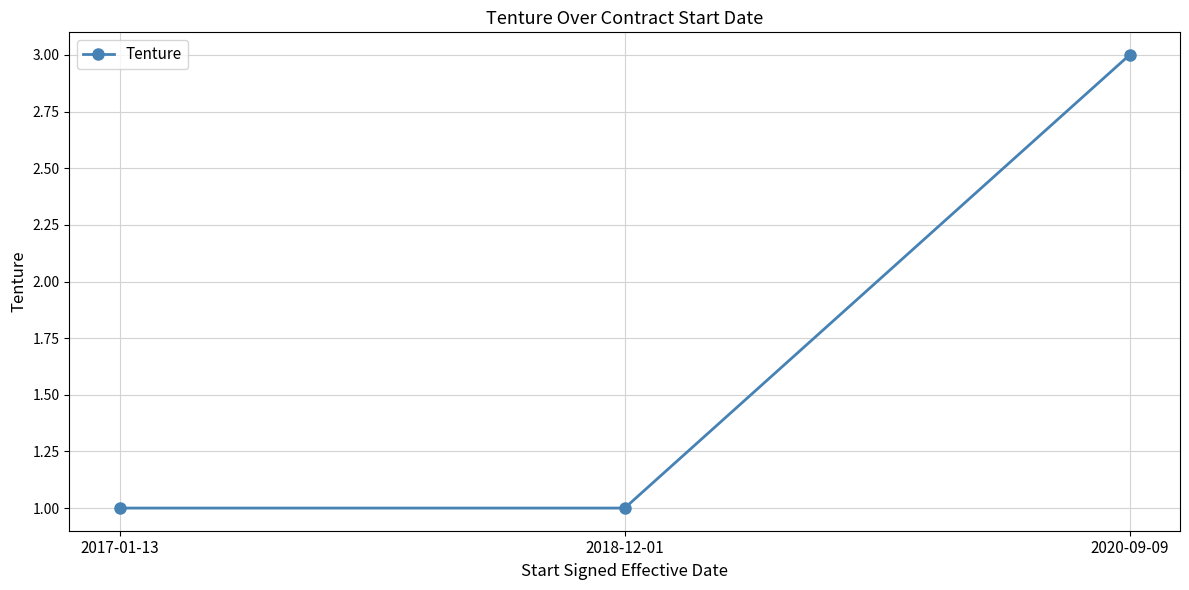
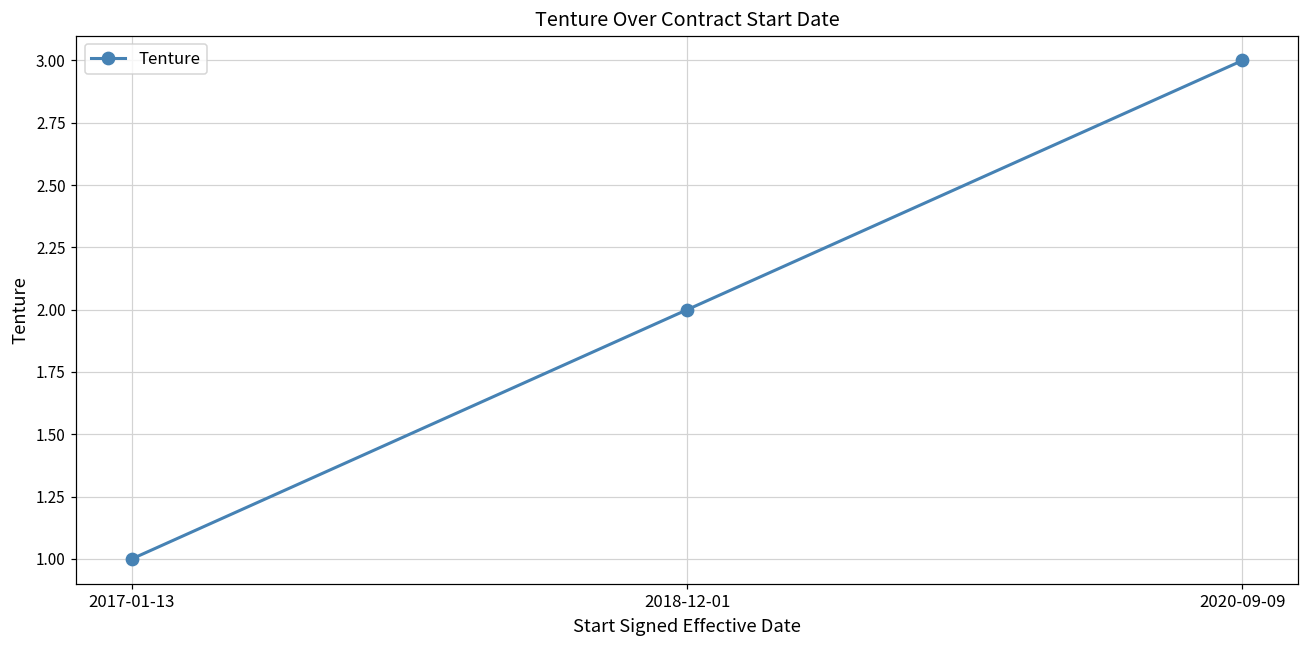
2018-12-01: 1 -> 2
